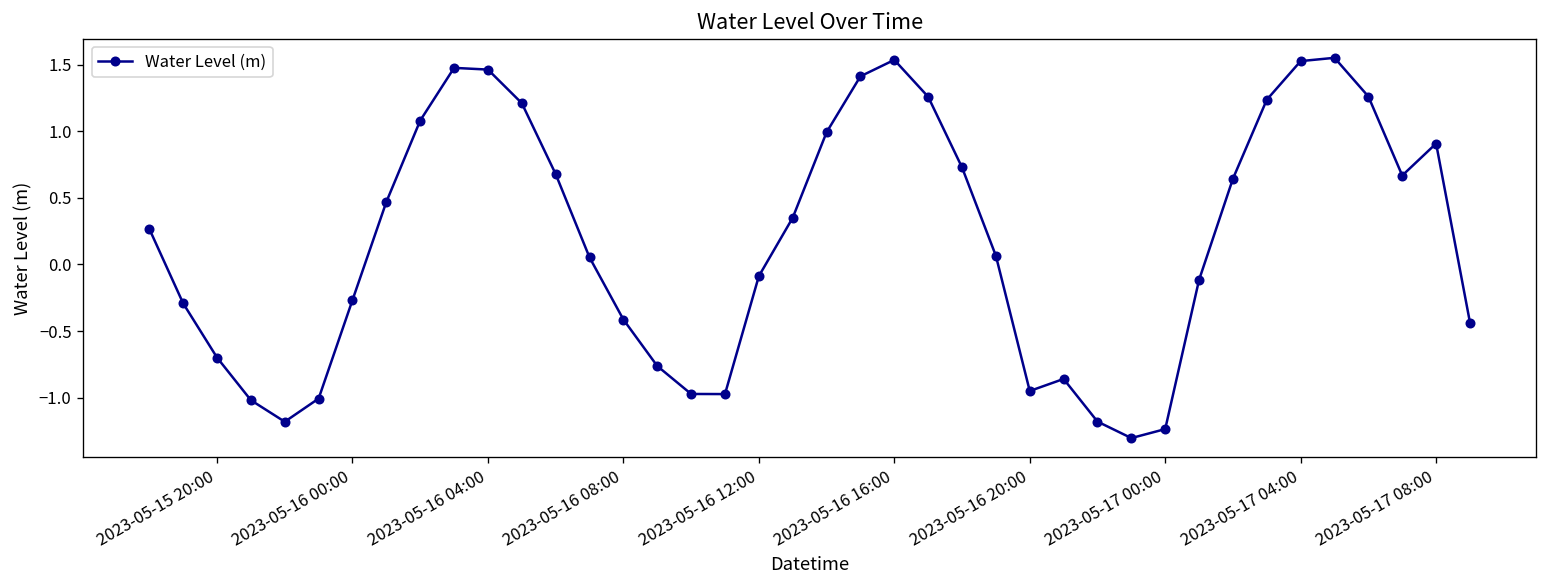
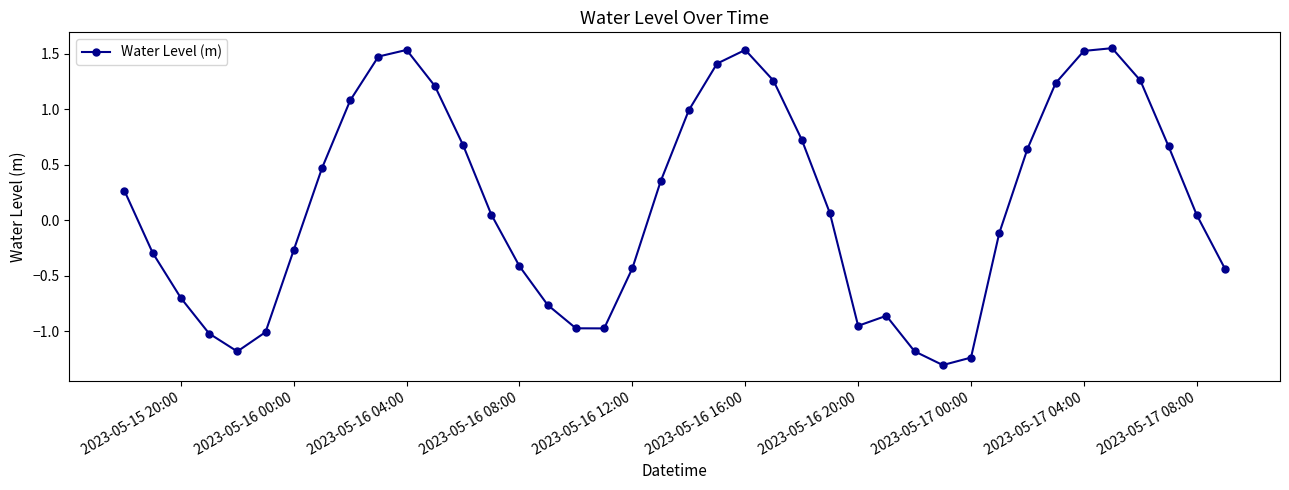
2023-05-16 04:00: 1.46 -> 1.54
2023-05-16 12:00: -0.09 -> -0.43
2023-05-17 08:00: 0.91 -> 0.05
